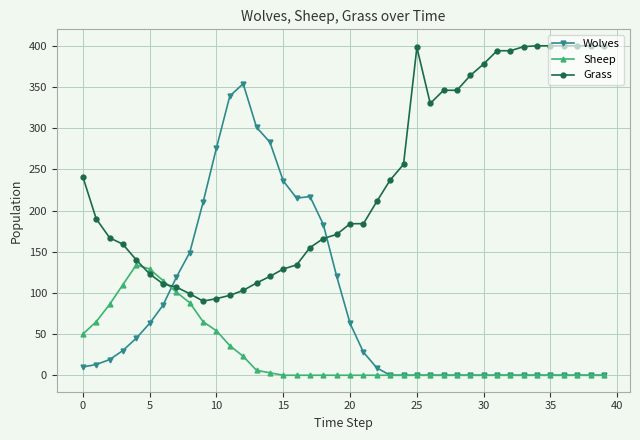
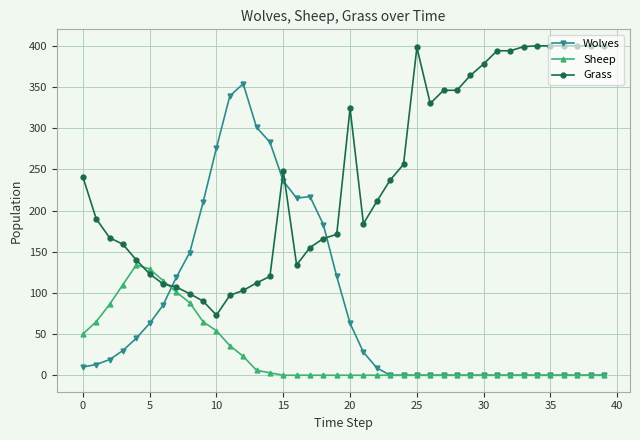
Grass, 10: 90 -> 70
Grass, 15: 130 -> 250
Grass, 20: 180 -> 320
